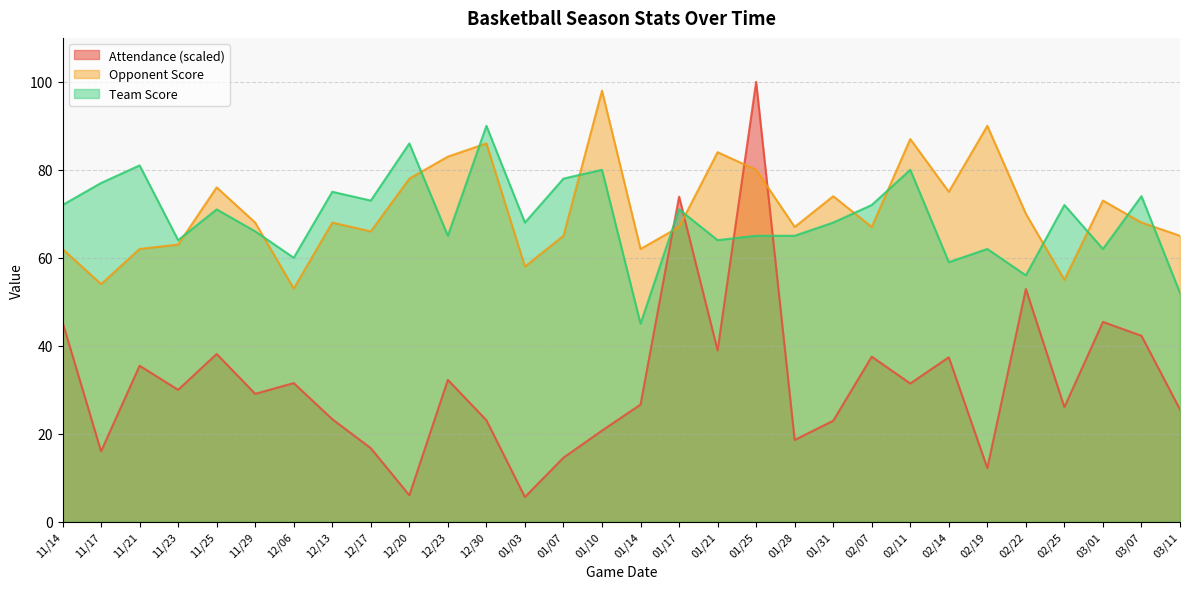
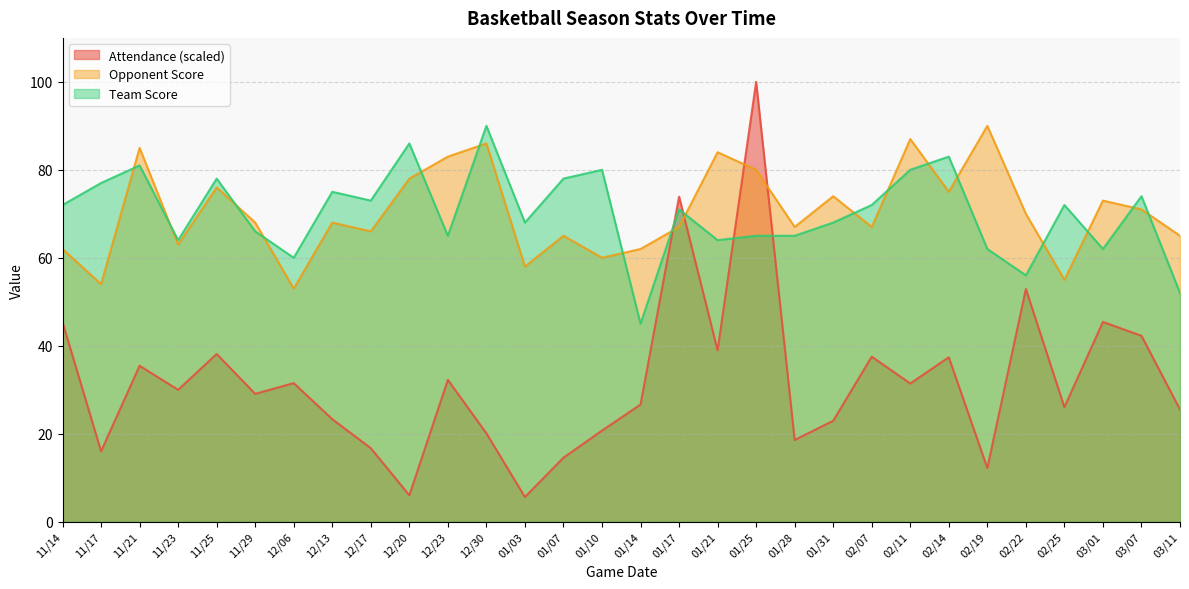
Opponent Score, 11/21: 62 -> 85
Team Score, 11/25: 71 -> 78
Attendance (scaled), 12/30: 23 -> 20
Opponent Score, 01/10: 98 -> 60
Team Score, 02/14: 59 -> 83
Opponent Score, 03/07: 68 -> 71
